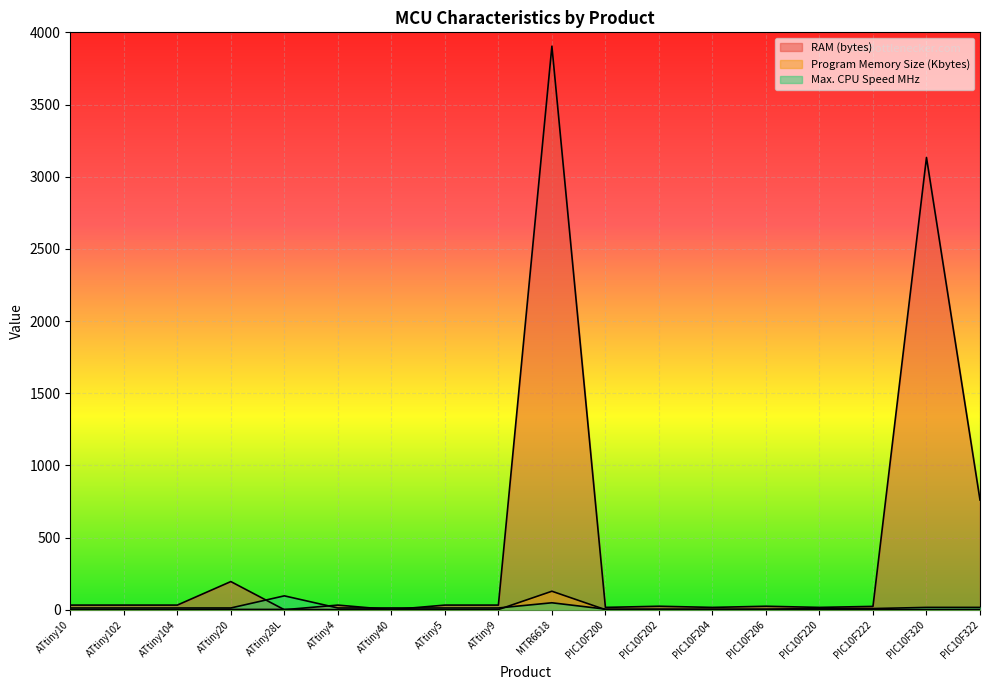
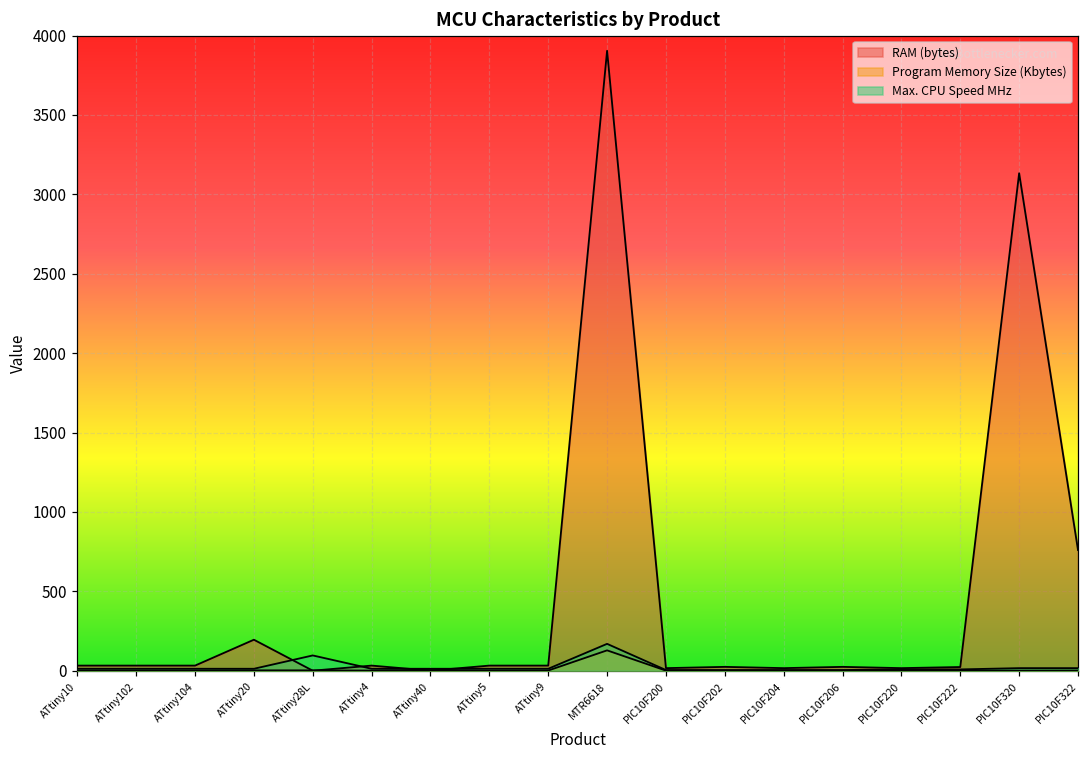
Max. CPU Speed MHz, MTR6618: 50 -> 170
